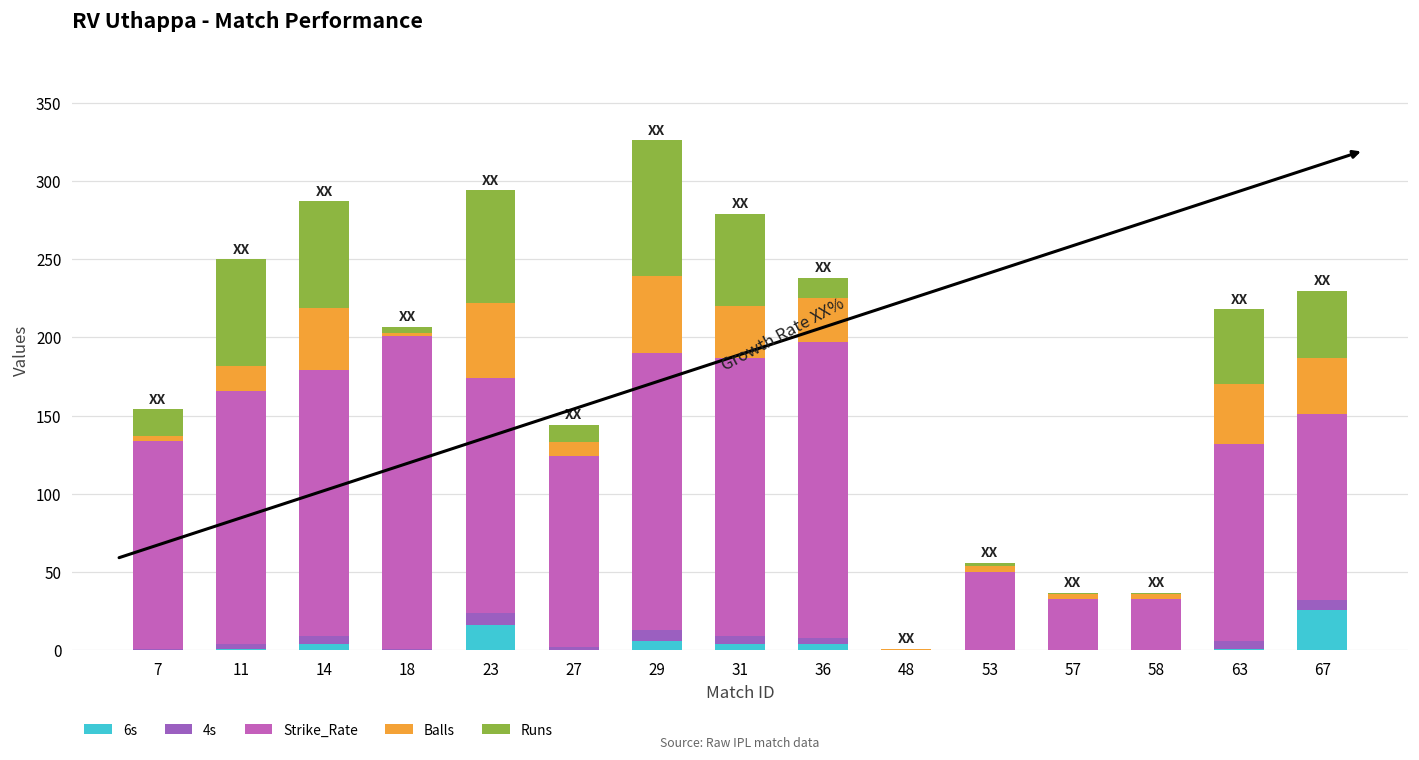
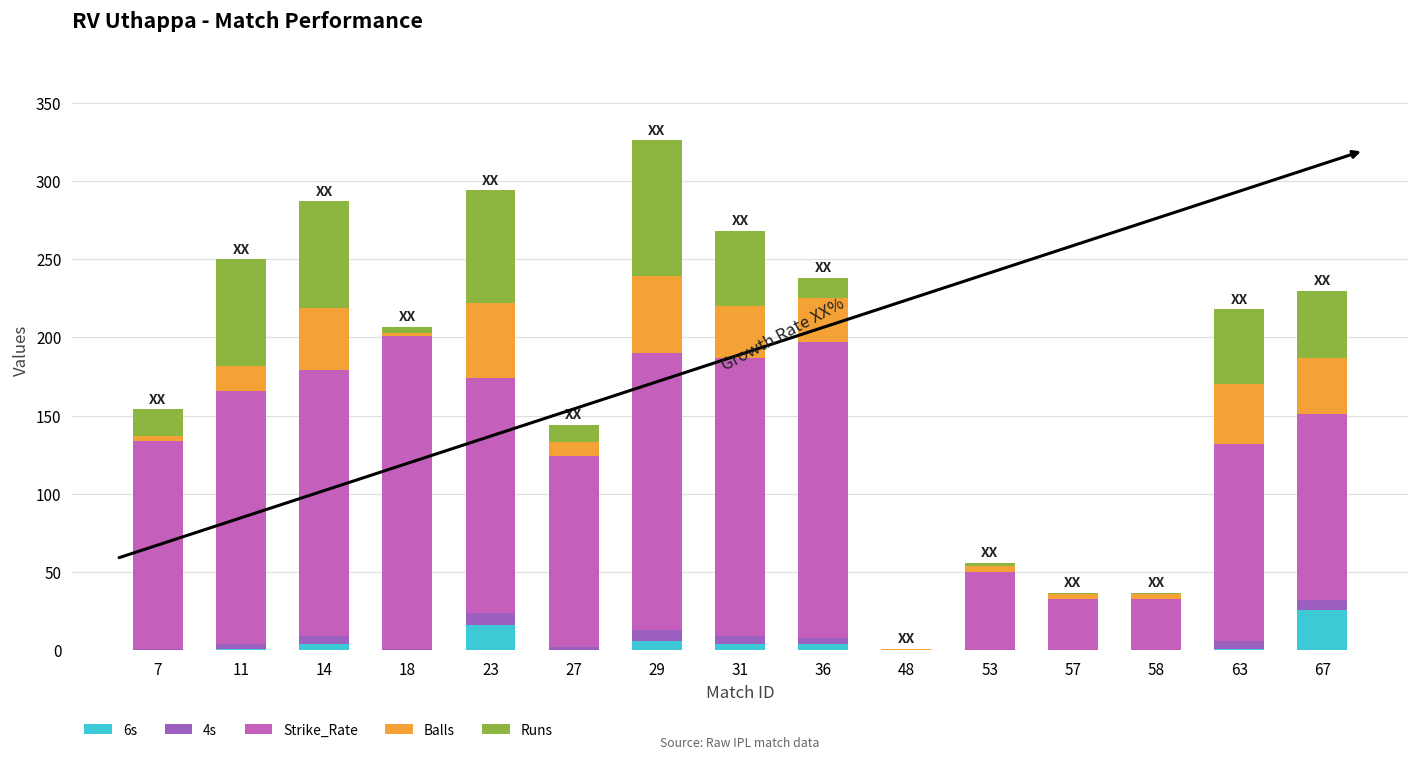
Runs, 31: 59 -> 48
